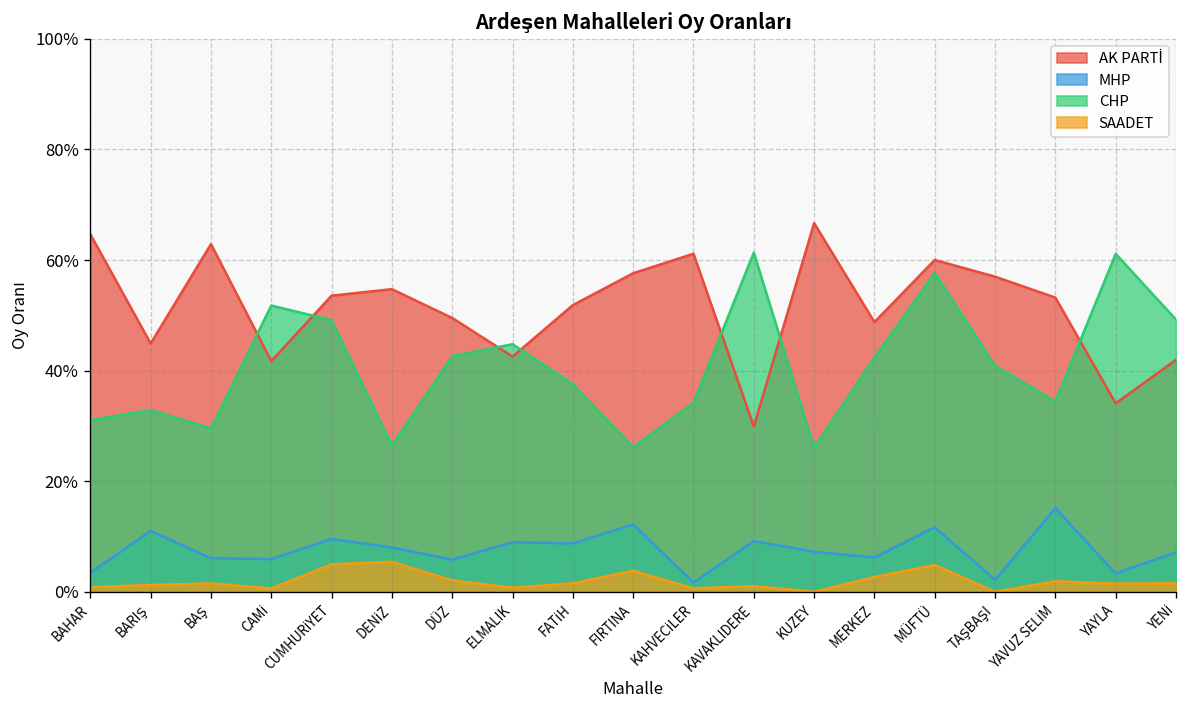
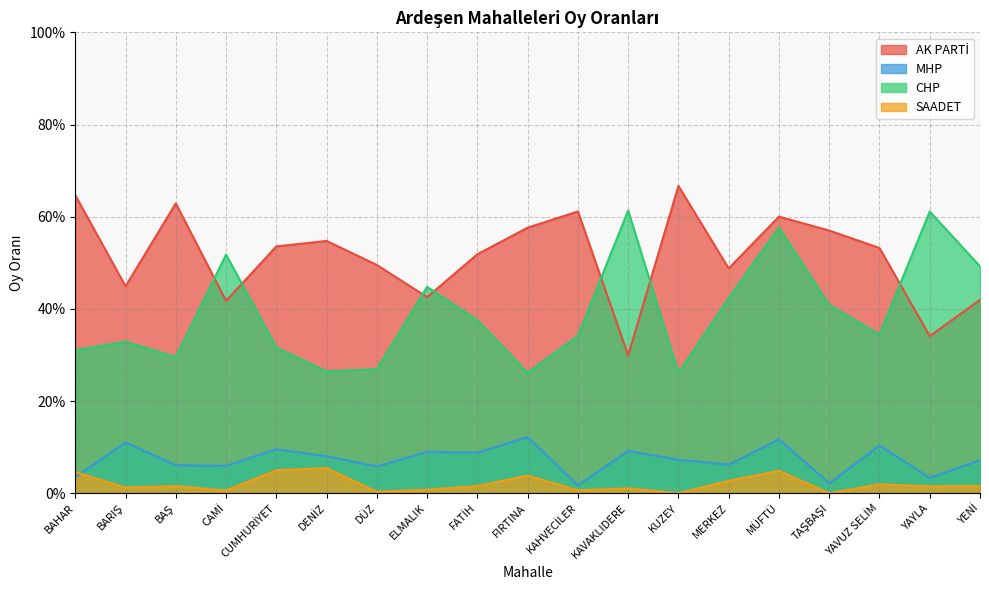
SAADET, BAHAR: 1% -> 5%
CHP, CUMHURİYET: 49% -> 32%
CHP, DÜZ: 43% -> 27%
SAADET, DÜZ: 2% -> 0%
MHP, YAVUZ SELİM: 15% -> 10%
